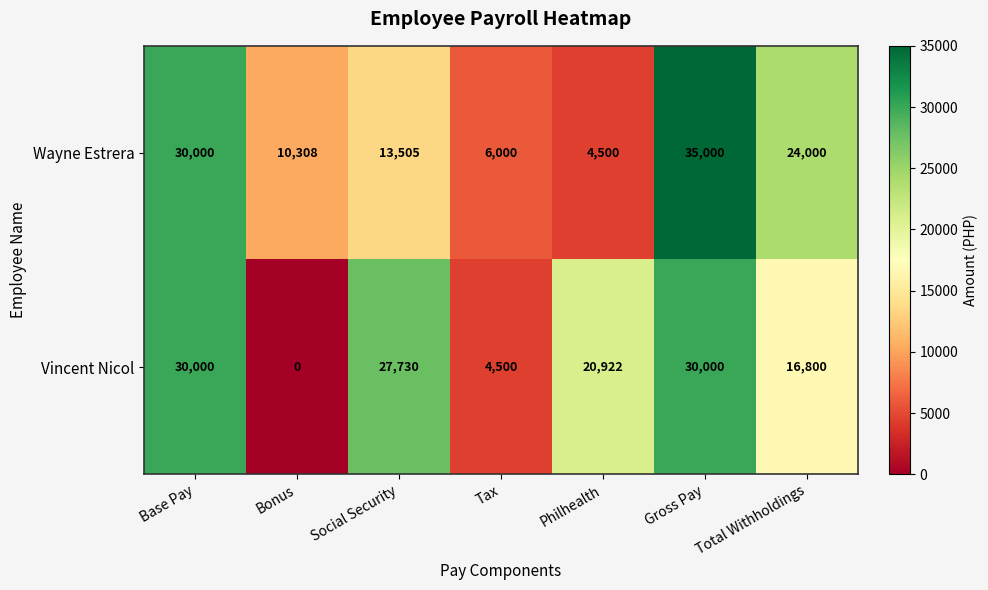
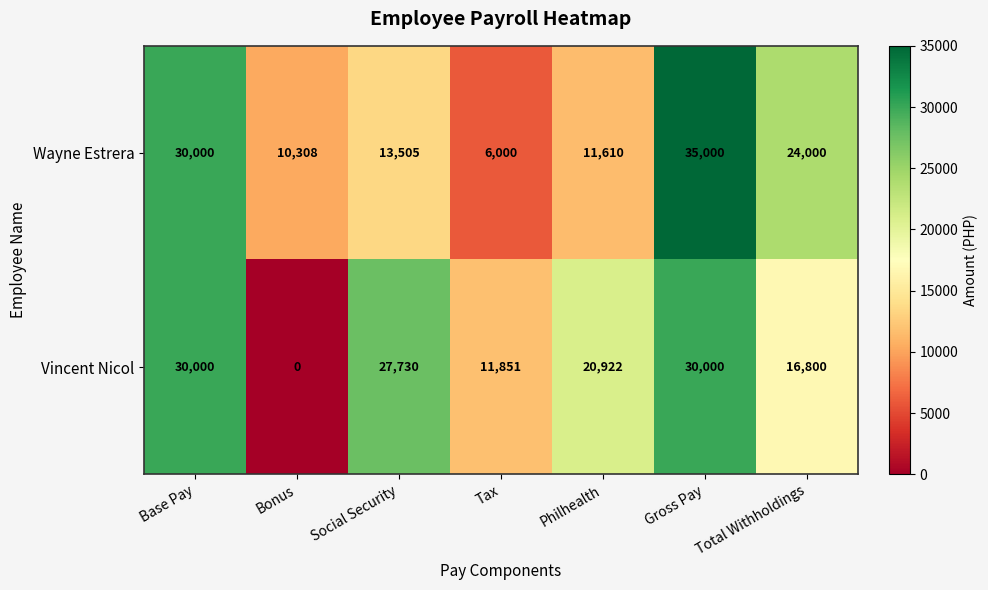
Wayne Estrera, Philhealth: 4,500 -> 11,610
Vincent Nicol, Tax: 4,500 -> 11,851
